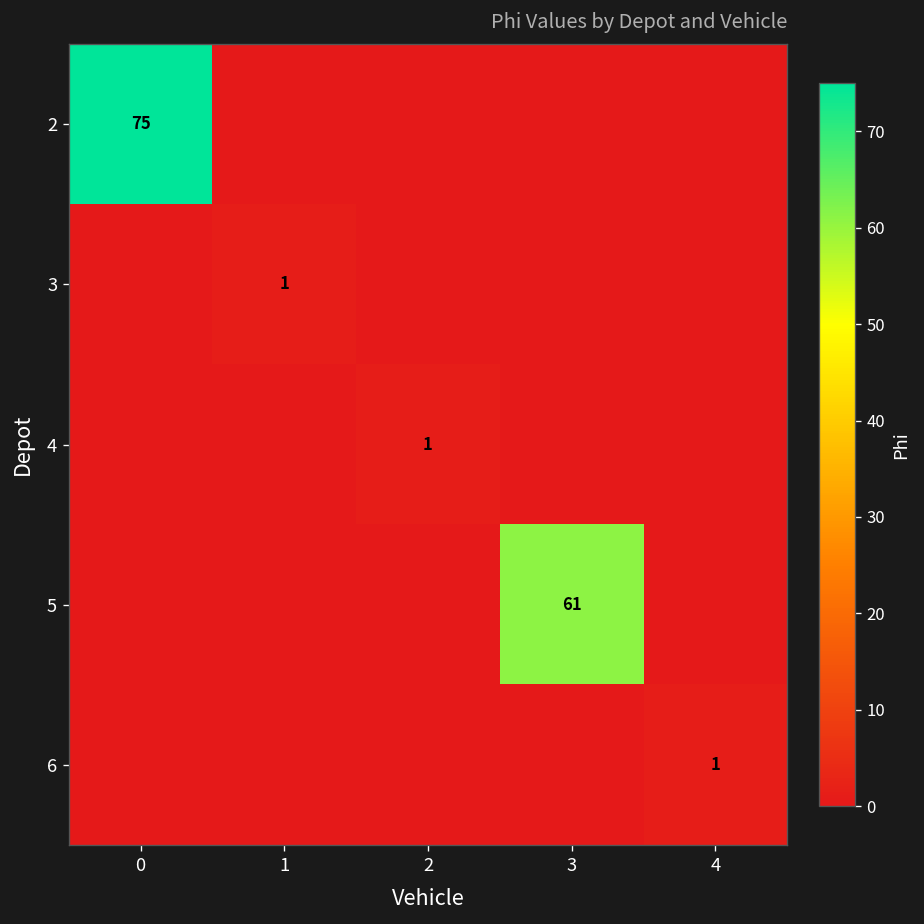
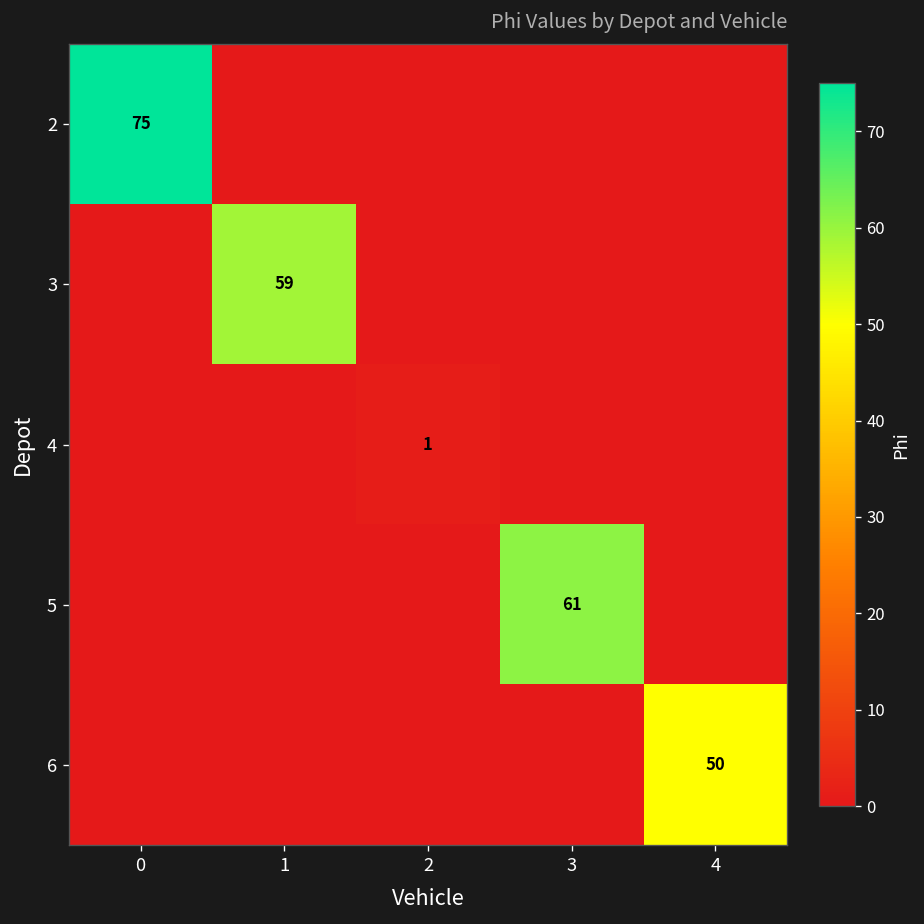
3, 1: 1 -> 59
6, 4: 1 -> 50
